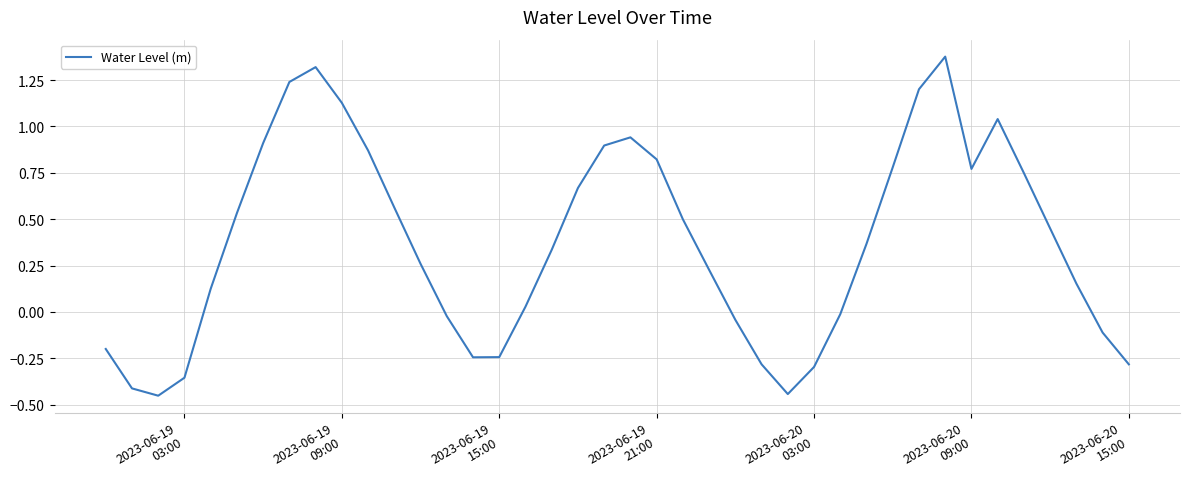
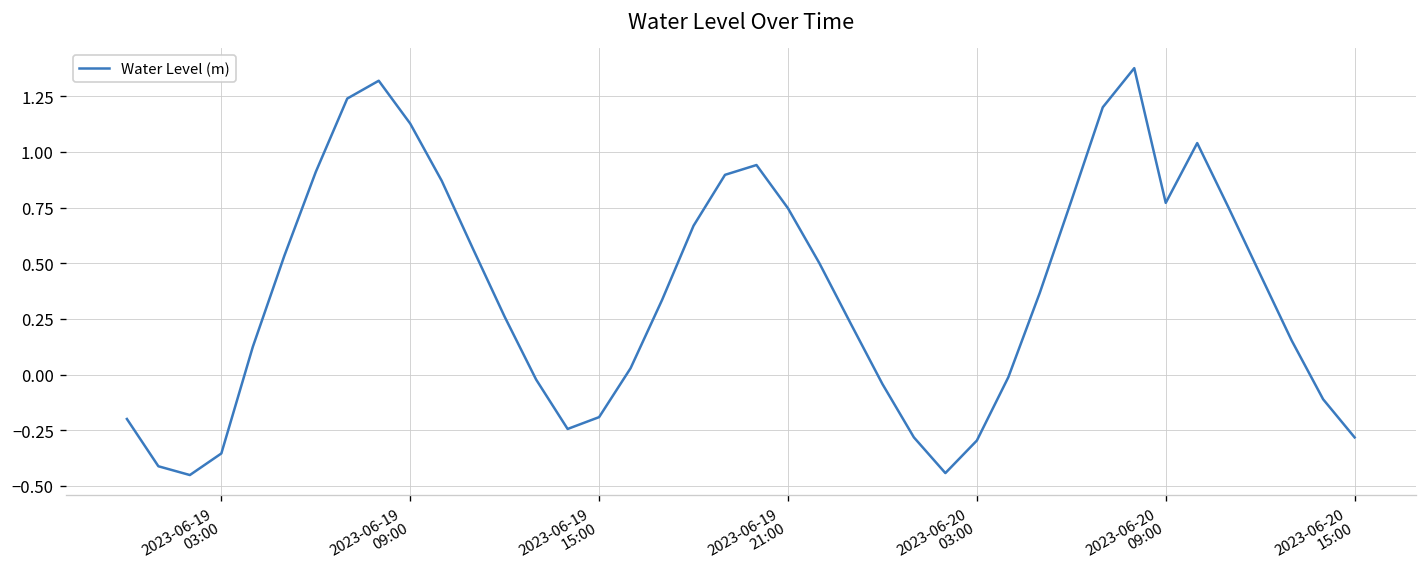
2023-06-19 15:00: -0.24 -> -0.19
2023-06-19 21:00: 0.82 -> 0.75
